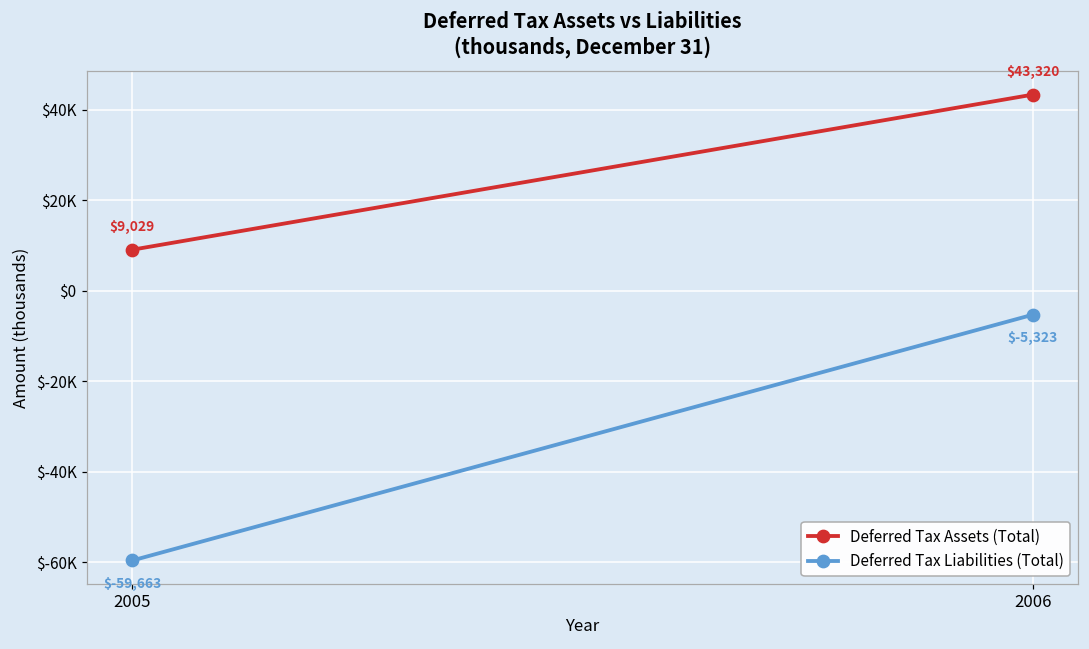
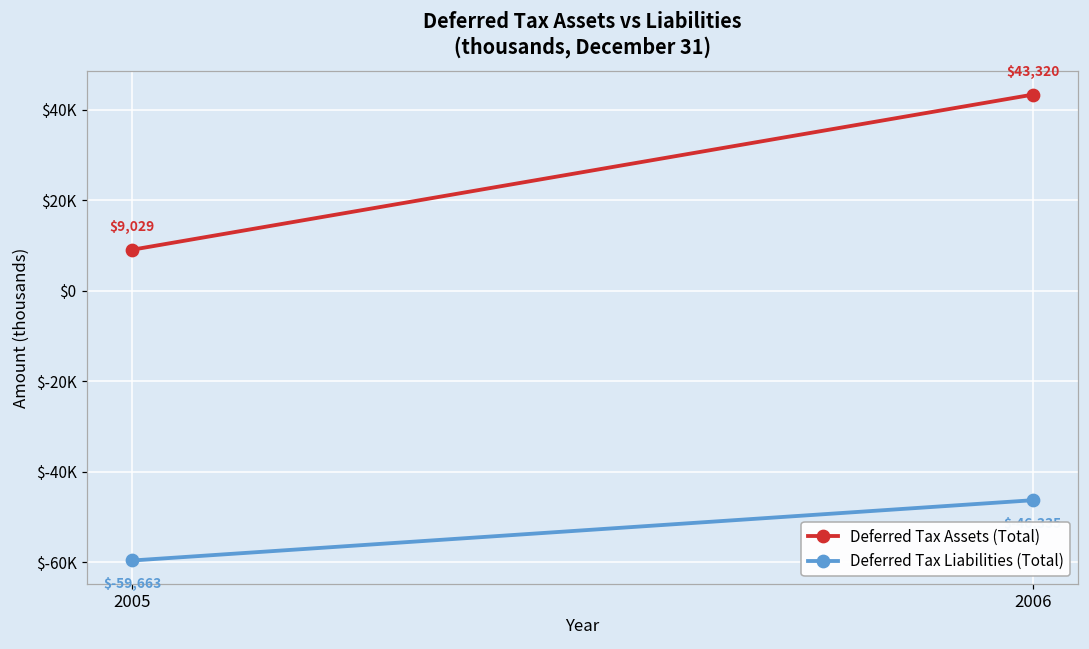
Deferred Tax Liabilities (Total), 2006: $-5000 -> $-46000
